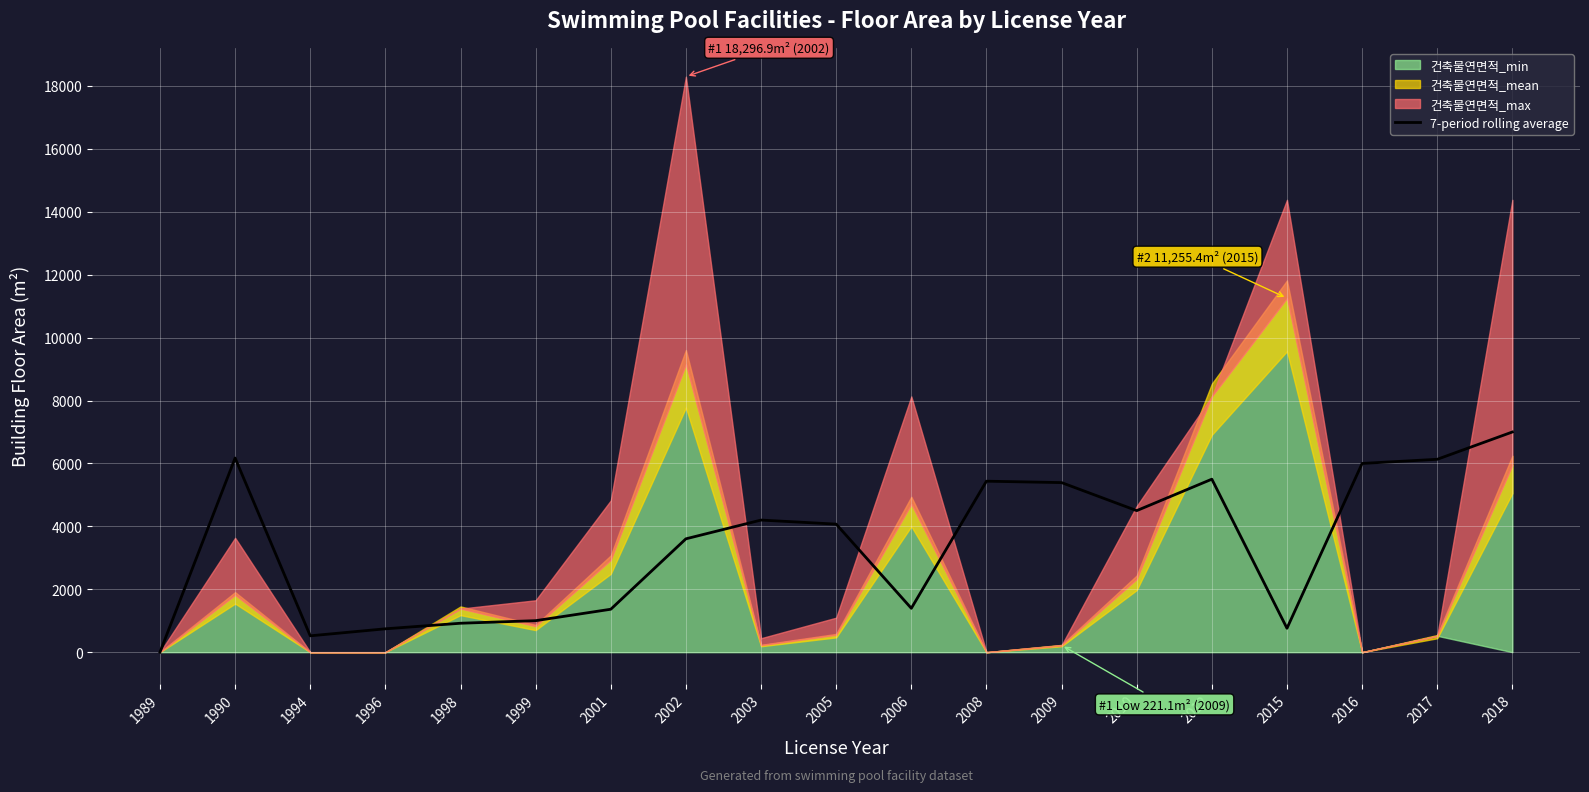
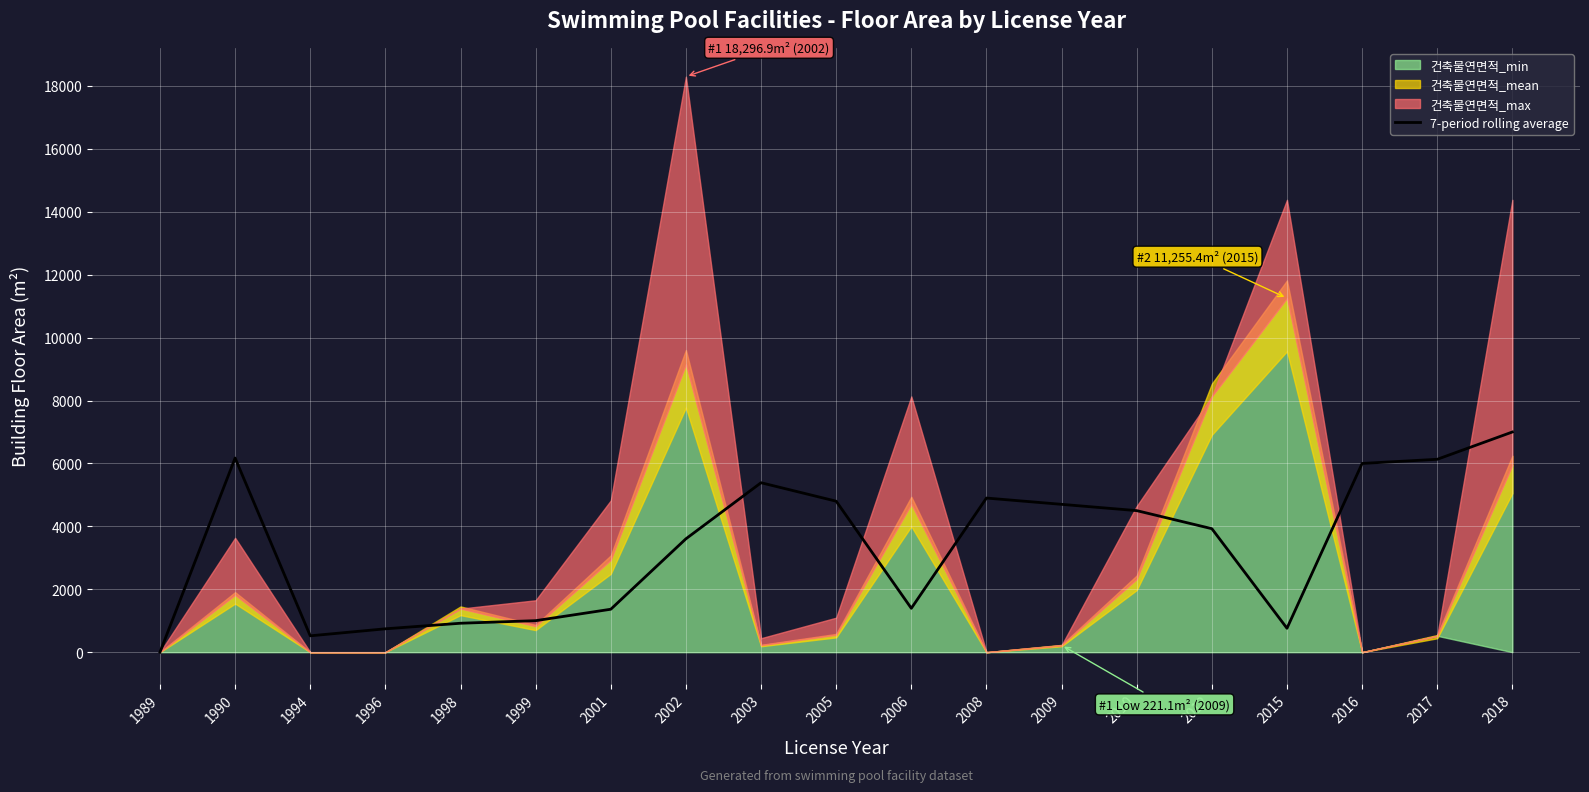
7-period rolling average, 2003: 4200 -> 5400
7-period rolling average, 2005: 4100 -> 4800
7-period rolling average, 2008: 5400 -> 4900
7-period rolling average, 2009: 5400 -> 4700
7-period rolling average, 2012: 5500 -> 3900
